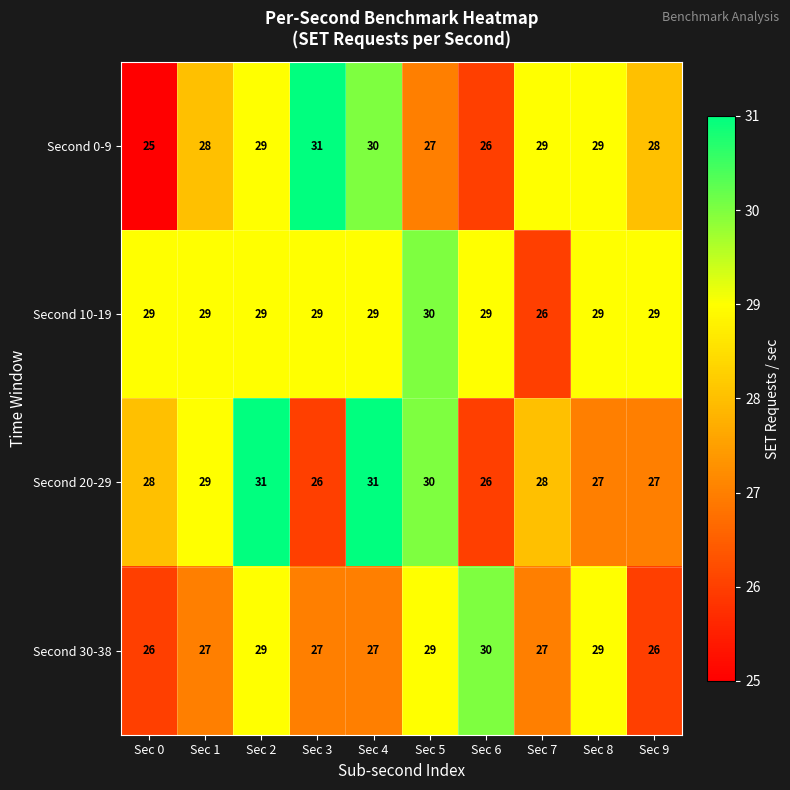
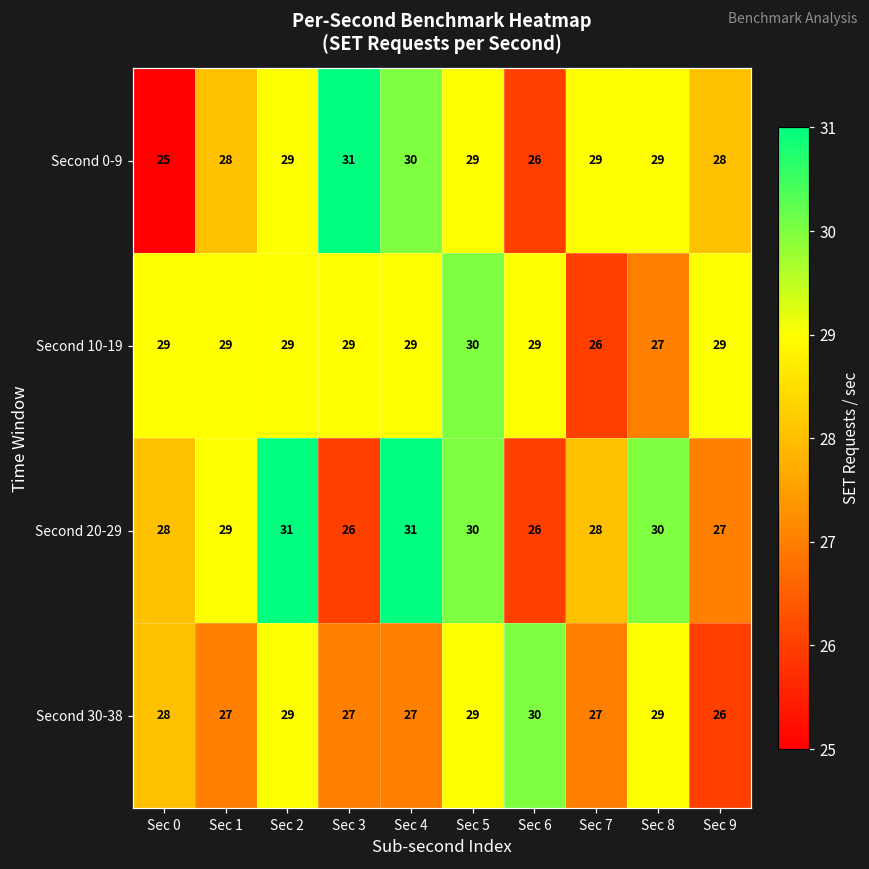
Second 0-9, Sec 5: 27 -> 29
Second 10-19, Sec 8: 29 -> 27
Second 20-29, Sec 8: 27 -> 30
Second 30-38, Sec 0: 26 -> 28
